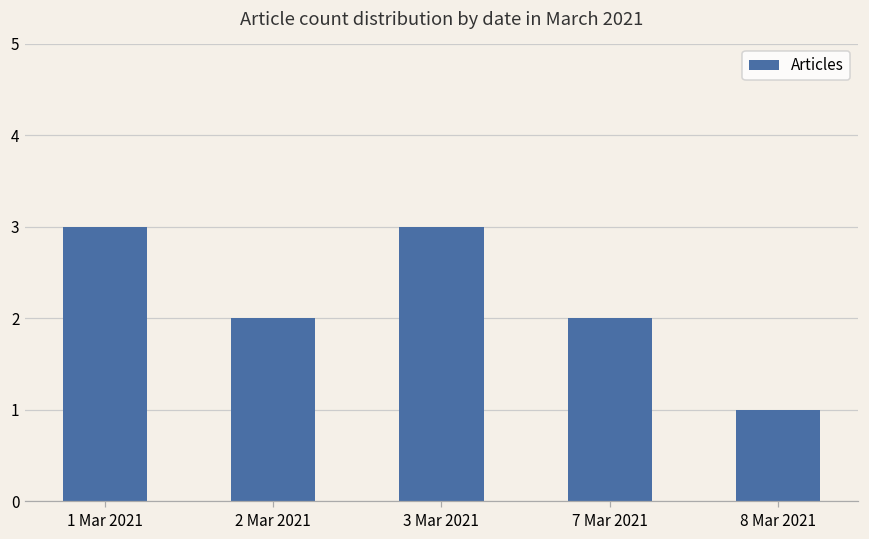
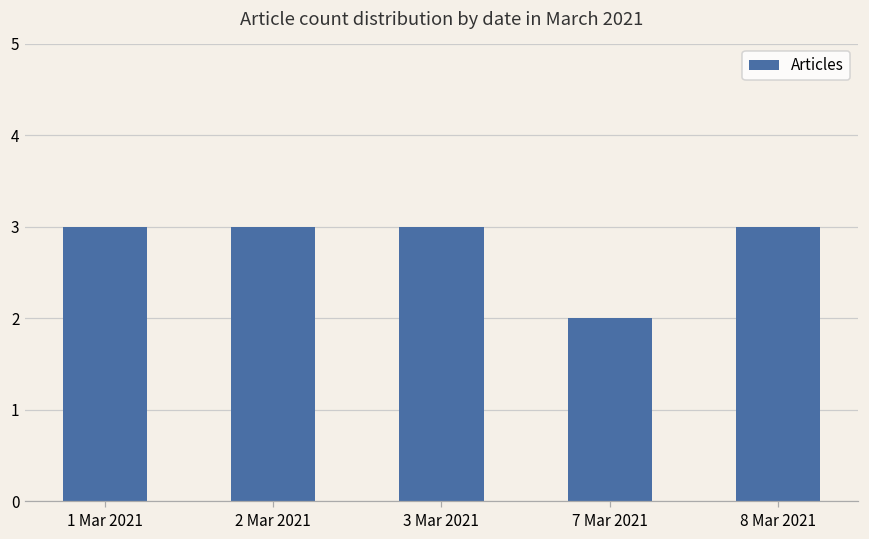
2 Mar 2021: 2 -> 3
8 Mar 2021: 1 -> 3
